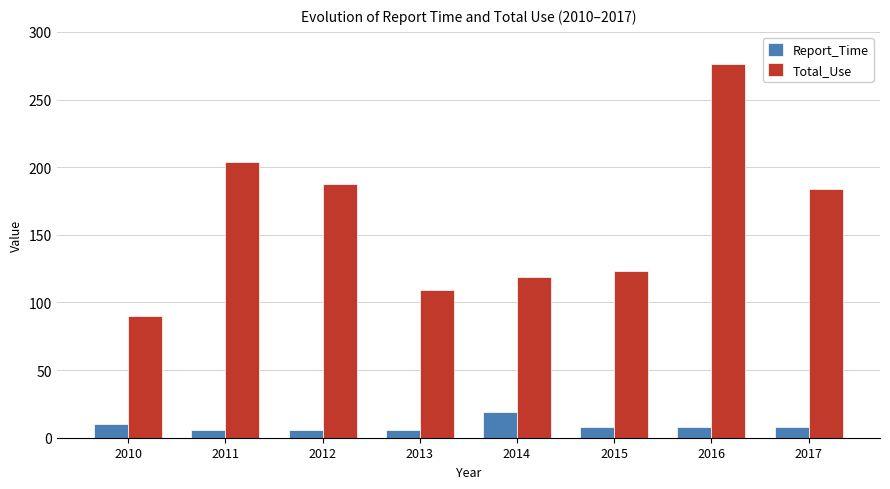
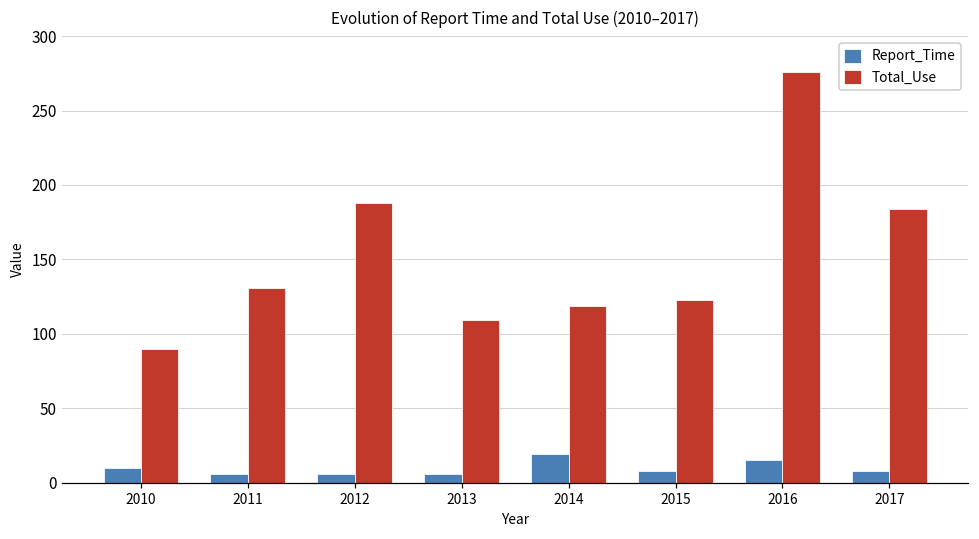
Total_Use, 2011: 204 -> 131
Report_Time, 2016: 8 -> 15
